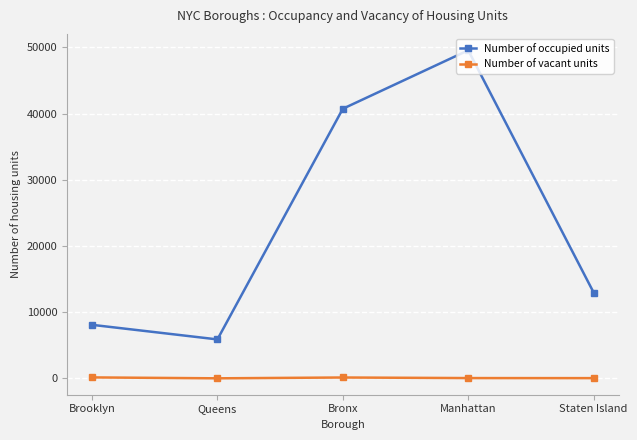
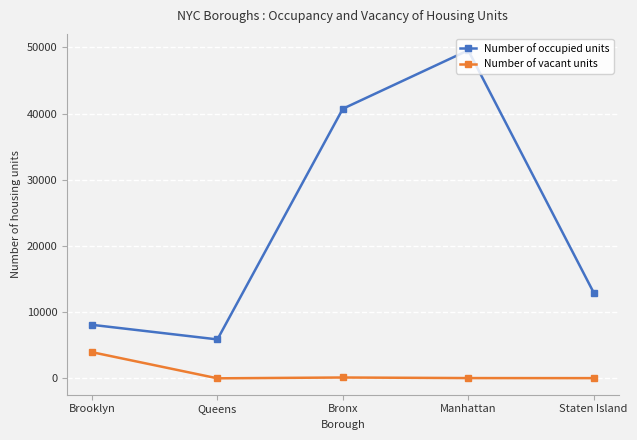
Number of vacant units, Brooklyn: 0 -> 4000
